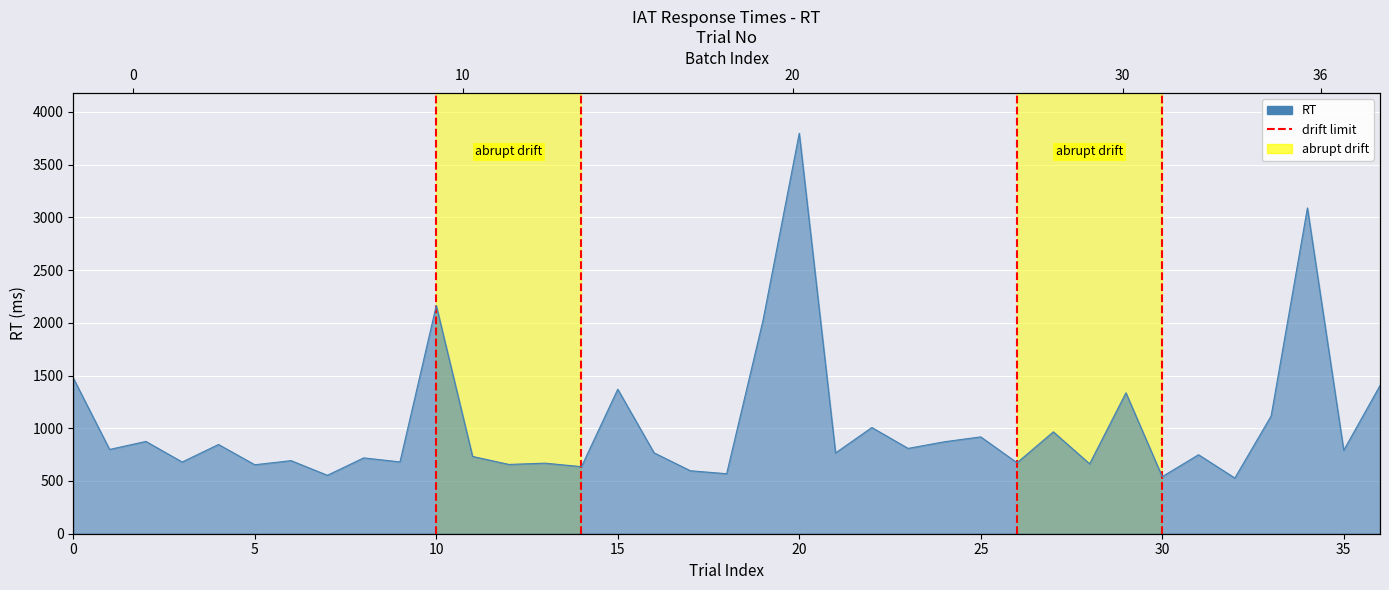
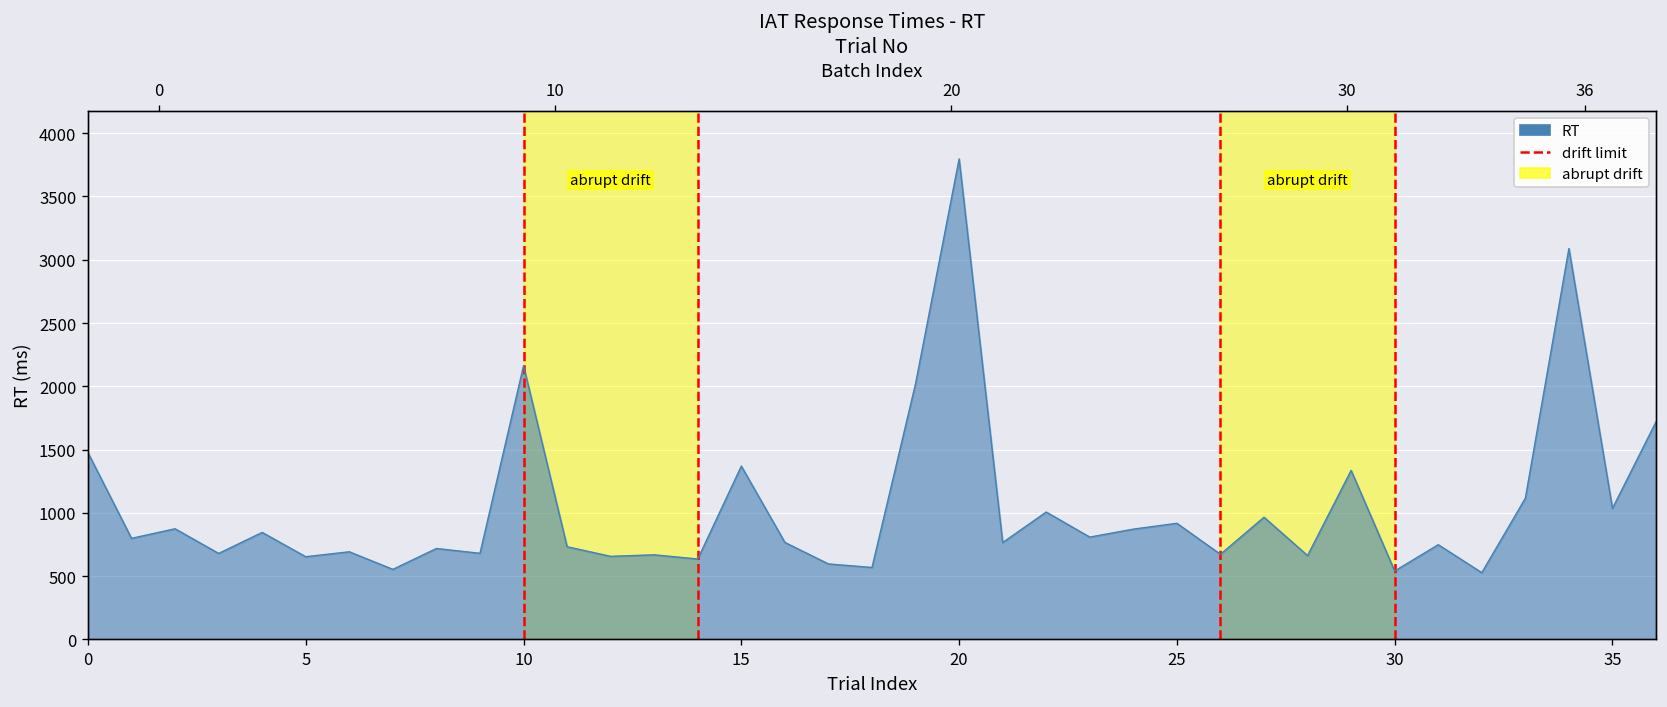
35: 790 -> 1040
36: 1410 -> 1720
